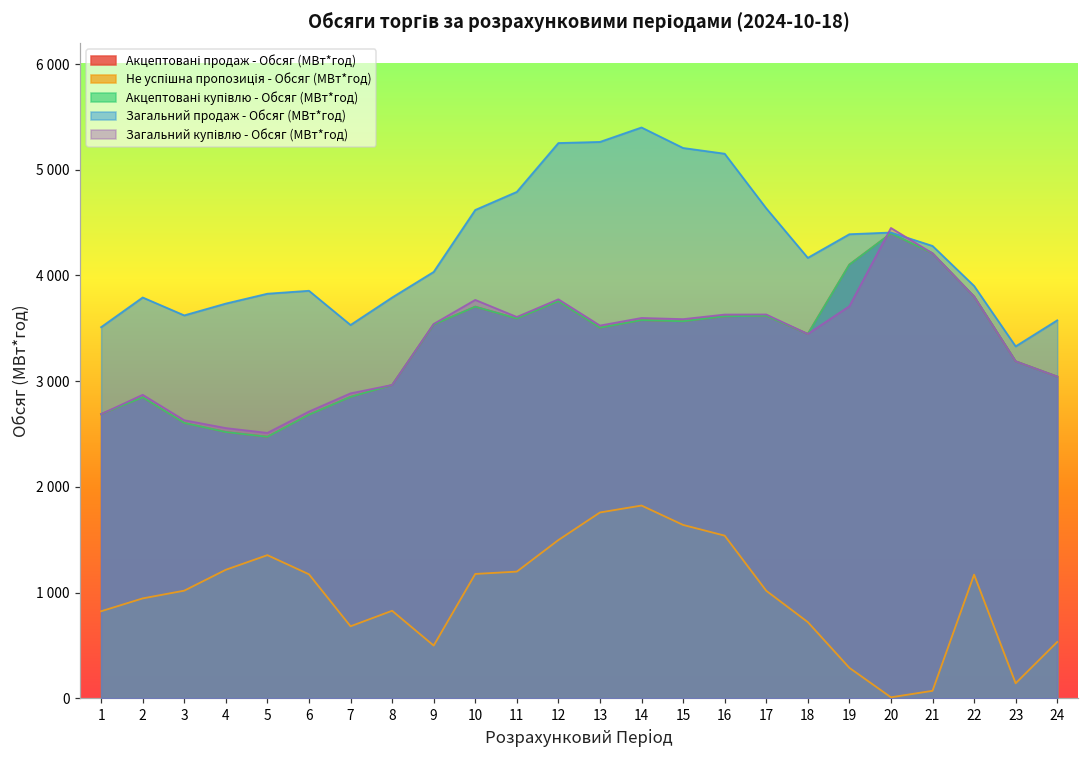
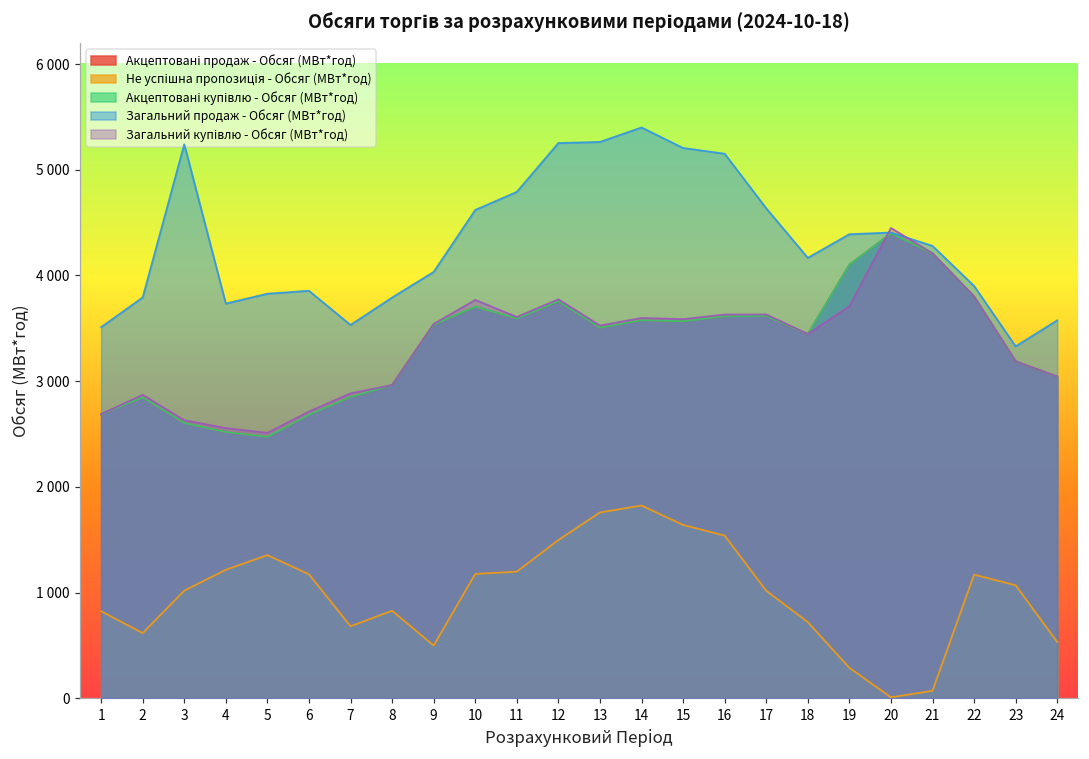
Не успішна пропозиція - Обсяг (МВт*год), 2: 900 -> 600
Загальний продаж - Обсяг (МВт*год), 3: 3600 -> 5200
Не успішна пропозиція - Обсяг (МВт*год), 23: 100 -> 1100
